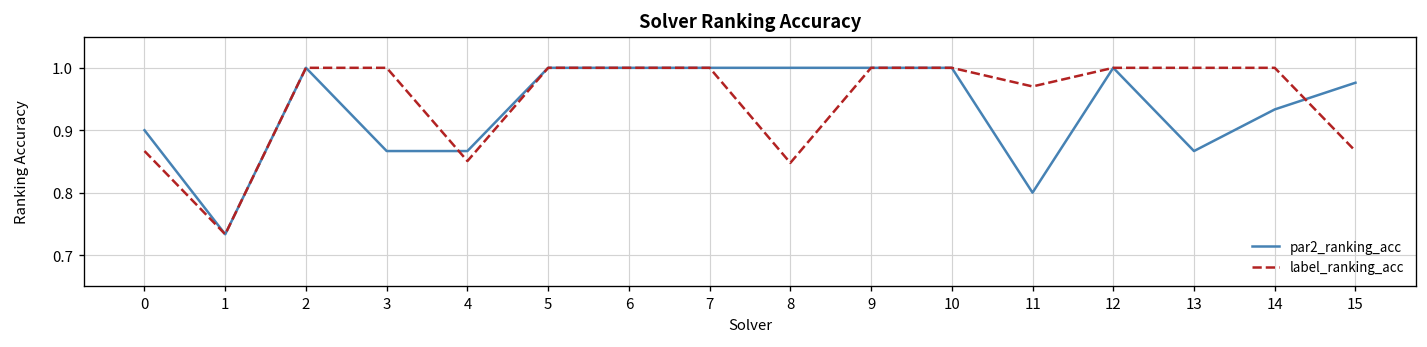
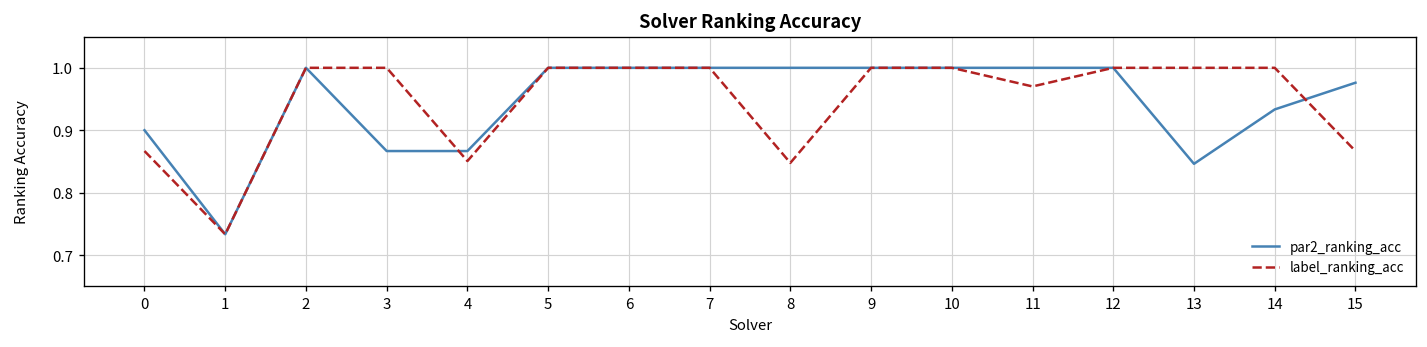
par2_ranking_acc, 11: 0.8 -> 1.0
par2_ranking_acc, 13: 0.87 -> 0.85
